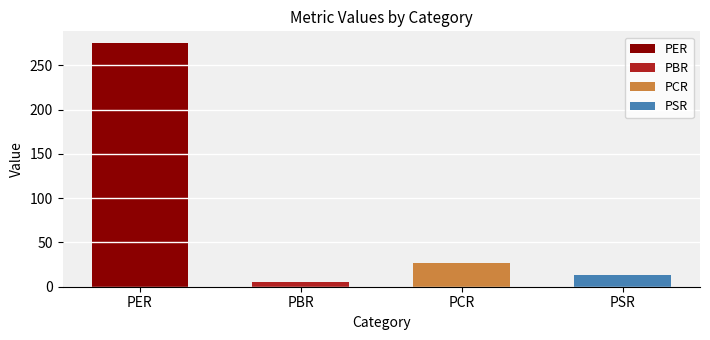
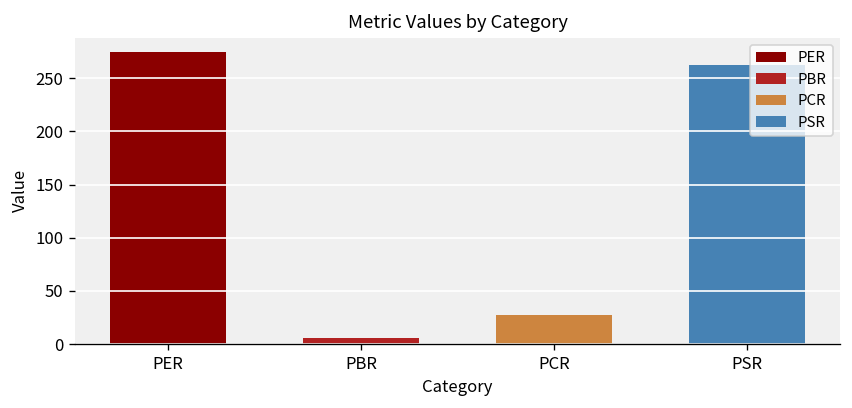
PSR: 10 -> 260
